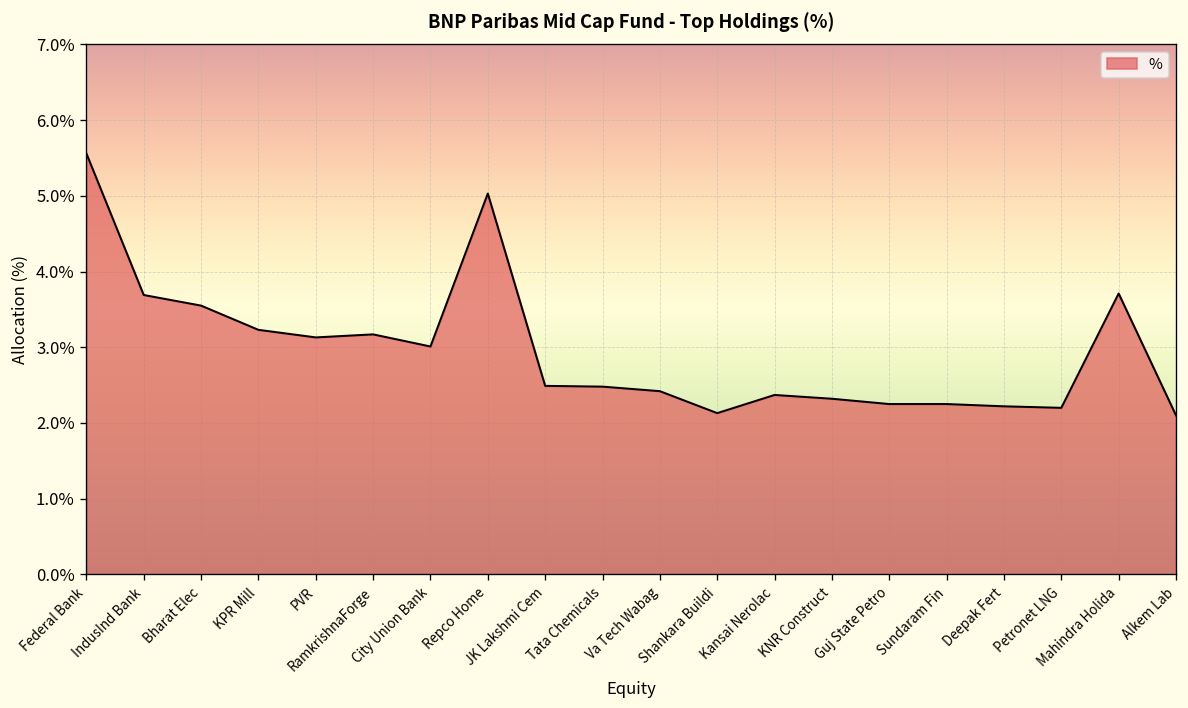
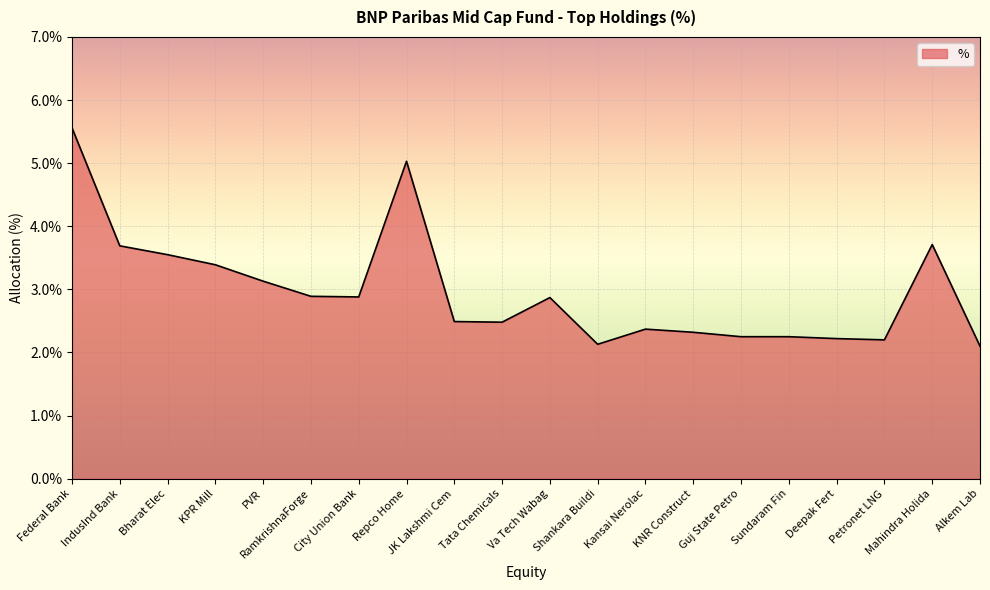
KPR Mill: 3.2% -> 3.4%
RamkrishnaForge: 3.2% -> 2.9%
City Union Bank: 3.0% -> 2.9%
Va Tech Wabag: 2.4% -> 2.9%
